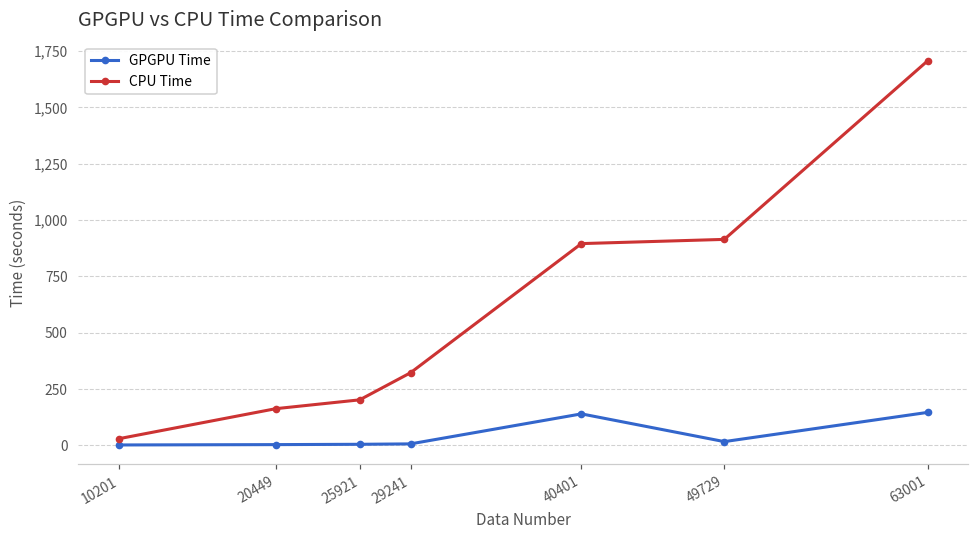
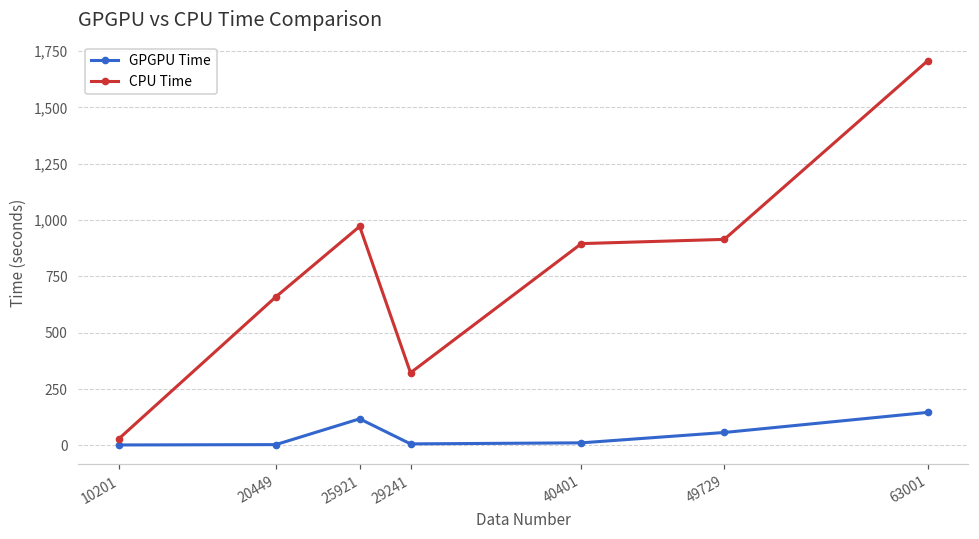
CPU Time, 20449: 160 -> 660
GPGPU Time, 25921: 10 -> 120
CPU Time, 25921: 200 -> 970
GPGPU Time, 40401: 140 -> 10
GPGPU Time, 49729: 20 -> 60
